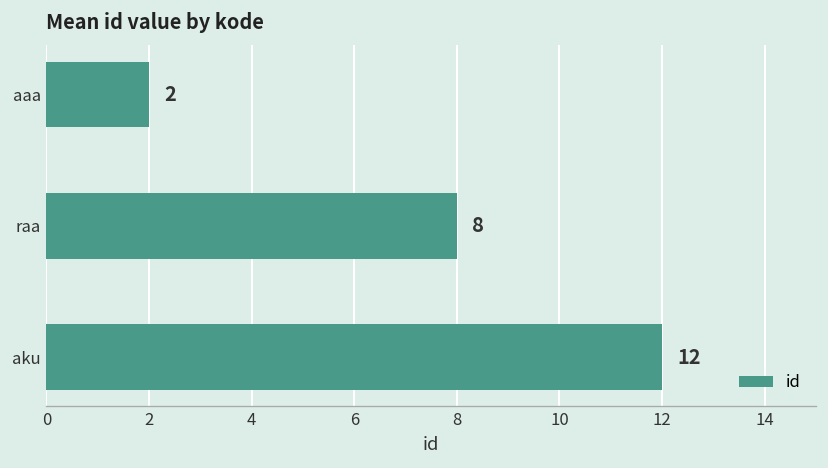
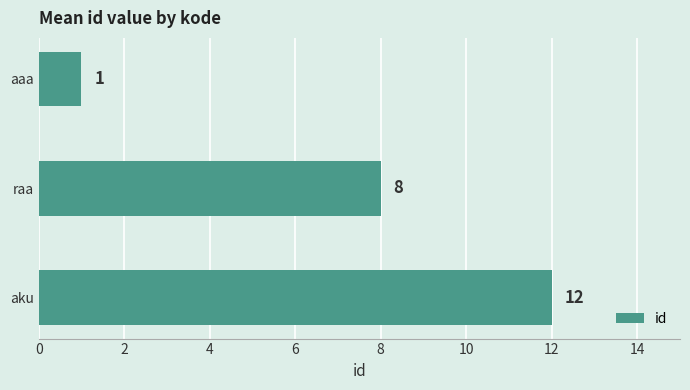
aaa: 2 -> 1
